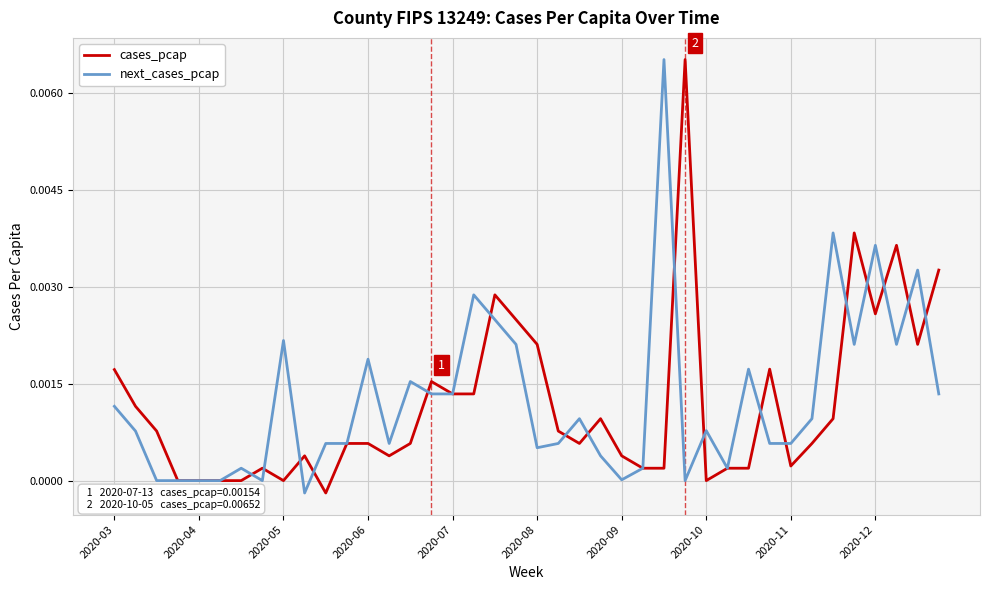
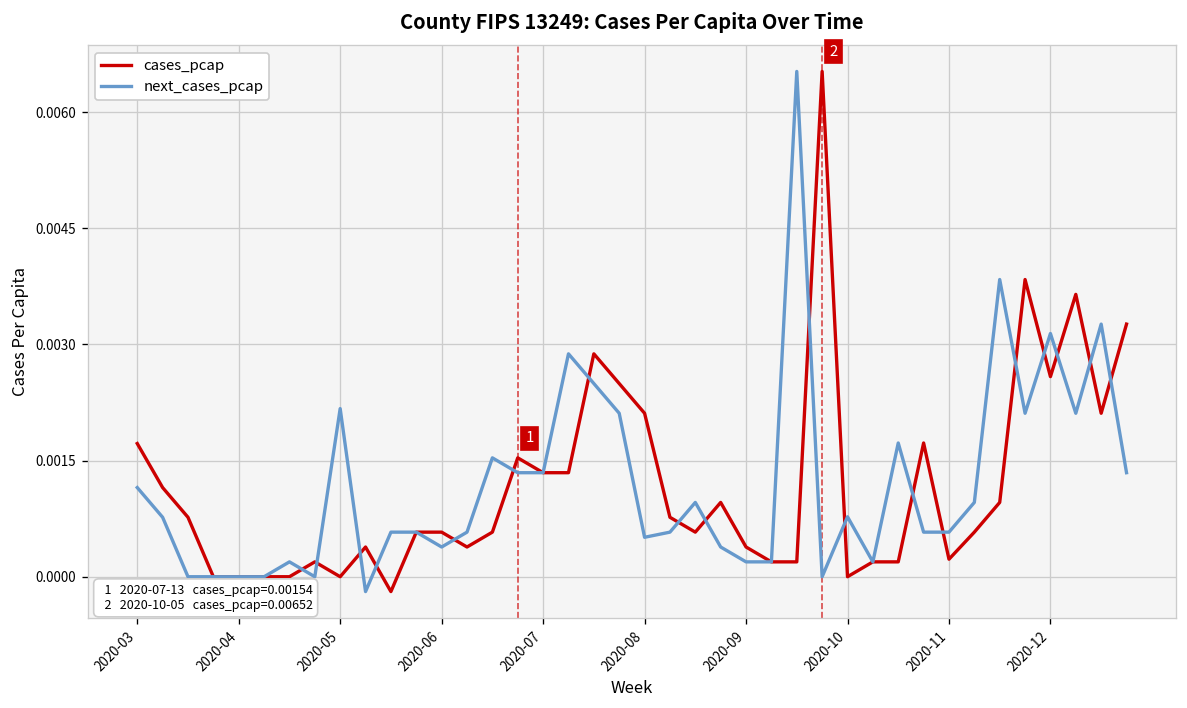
next_cases_pcap, 2020-06: 0.0019 -> 0.0004
next_cases_pcap, 2020-09: 0.0000 -> 0.0002
next_cases_pcap, 2020-12: 0.0036 -> 0.0031
